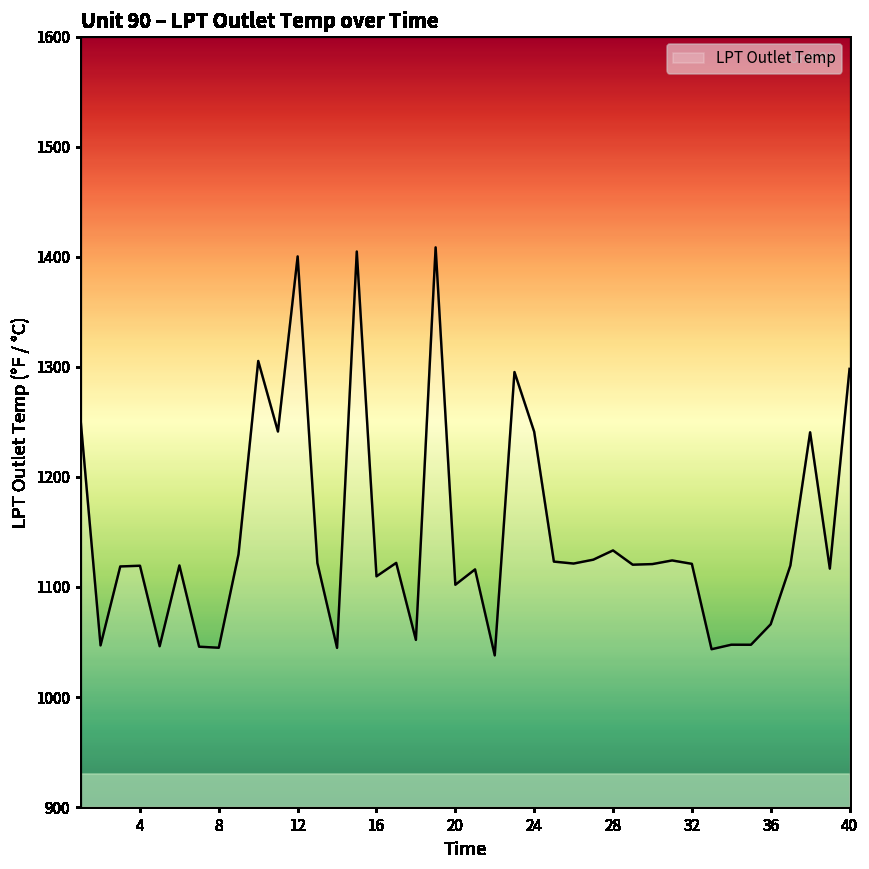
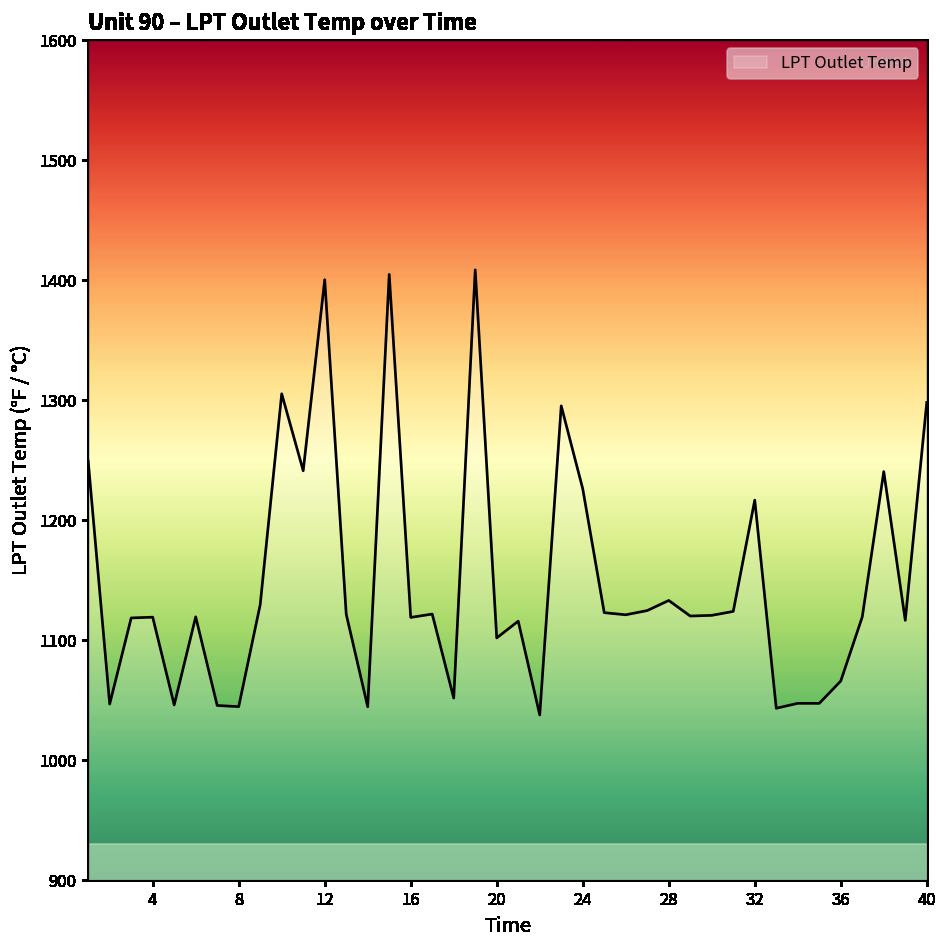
16: 1110 -> 1119
24: 1241 -> 1226
32: 1121 -> 1217
